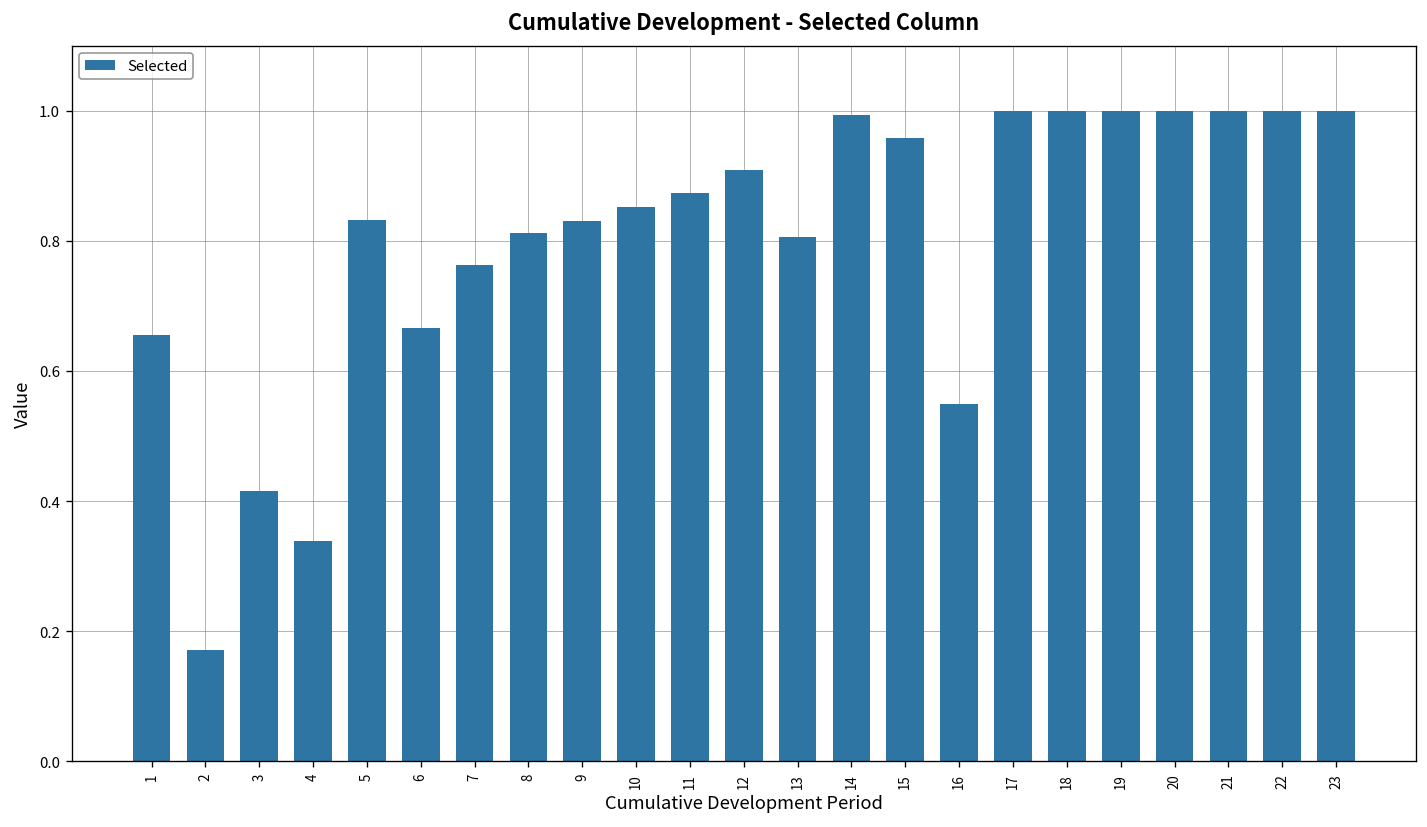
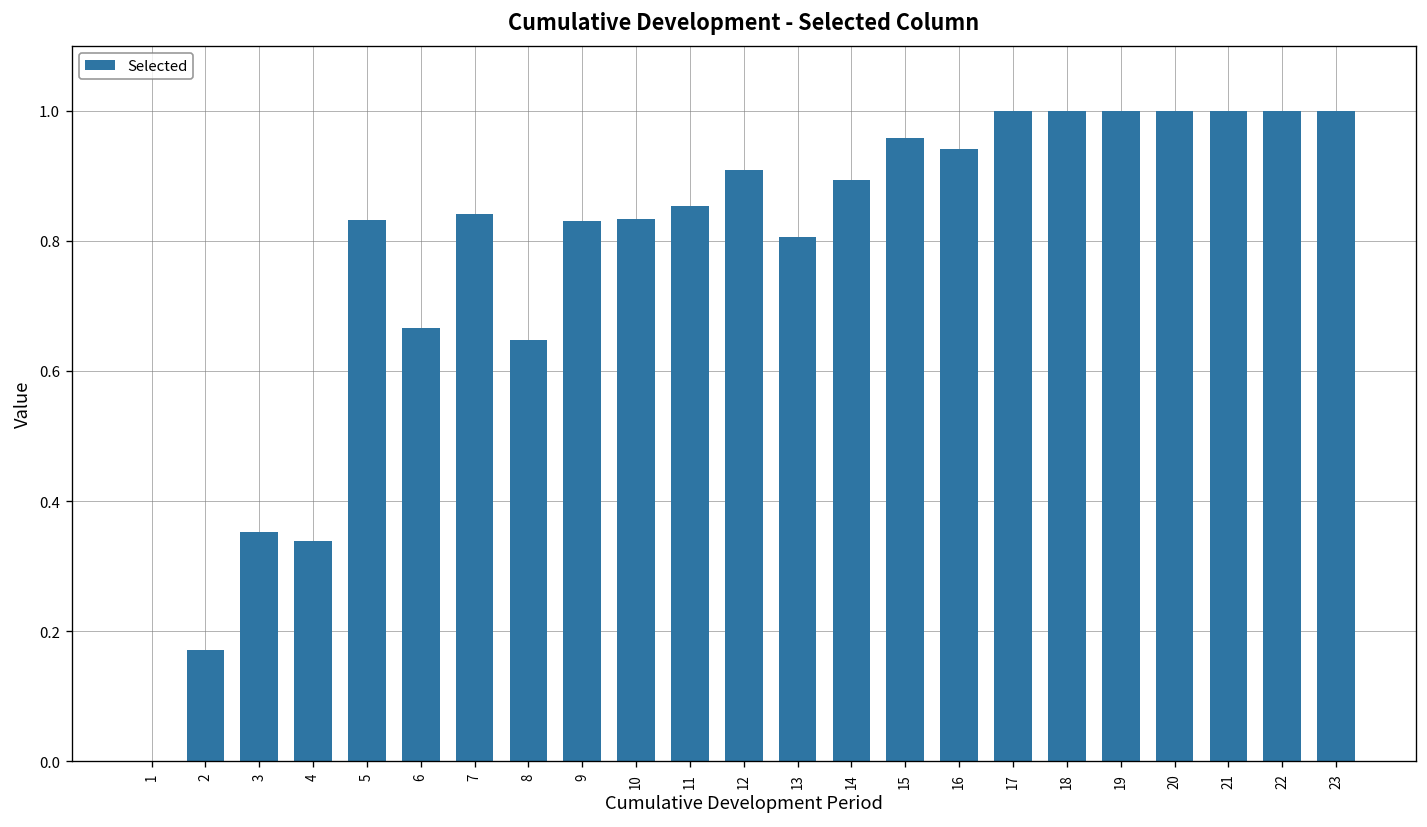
1: 0.66 -> 0.00
3: 0.42 -> 0.35
7: 0.76 -> 0.84
8: 0.81 -> 0.65
10: 0.85 -> 0.83
11: 0.87 -> 0.85
14: 0.99 -> 0.89
16: 0.55 -> 0.94
